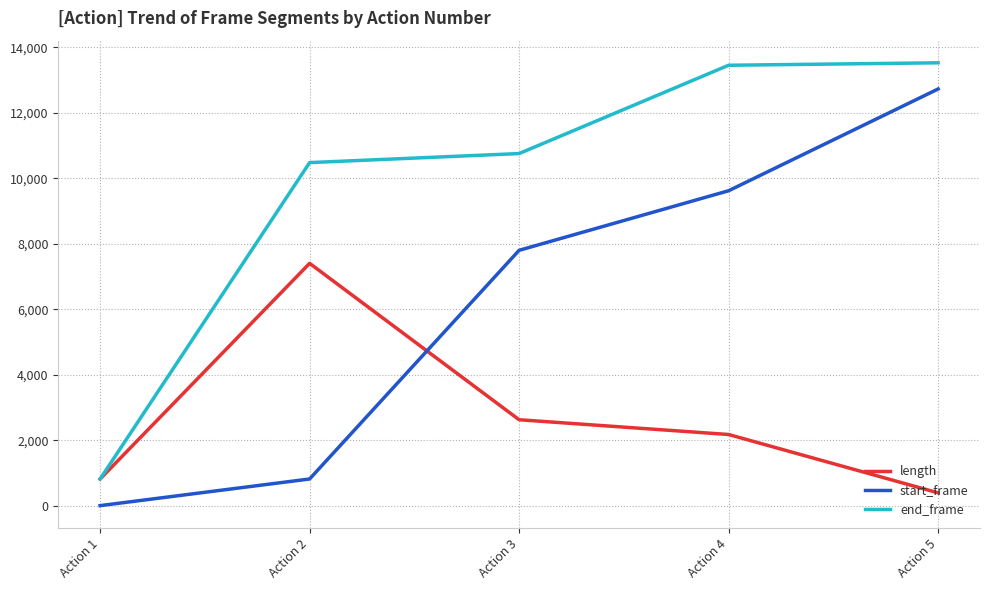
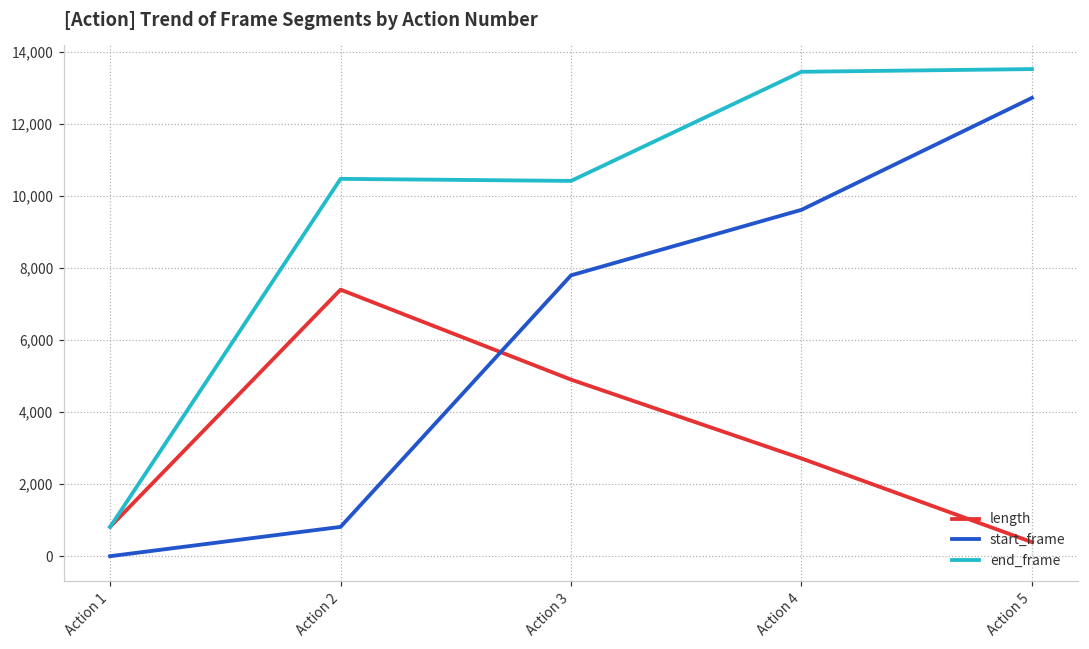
length, Action 3: 2,600 -> 4,900
end_frame, Action 3: 10,800 -> 10,400
length, Action 4: 2,200 -> 2,700
